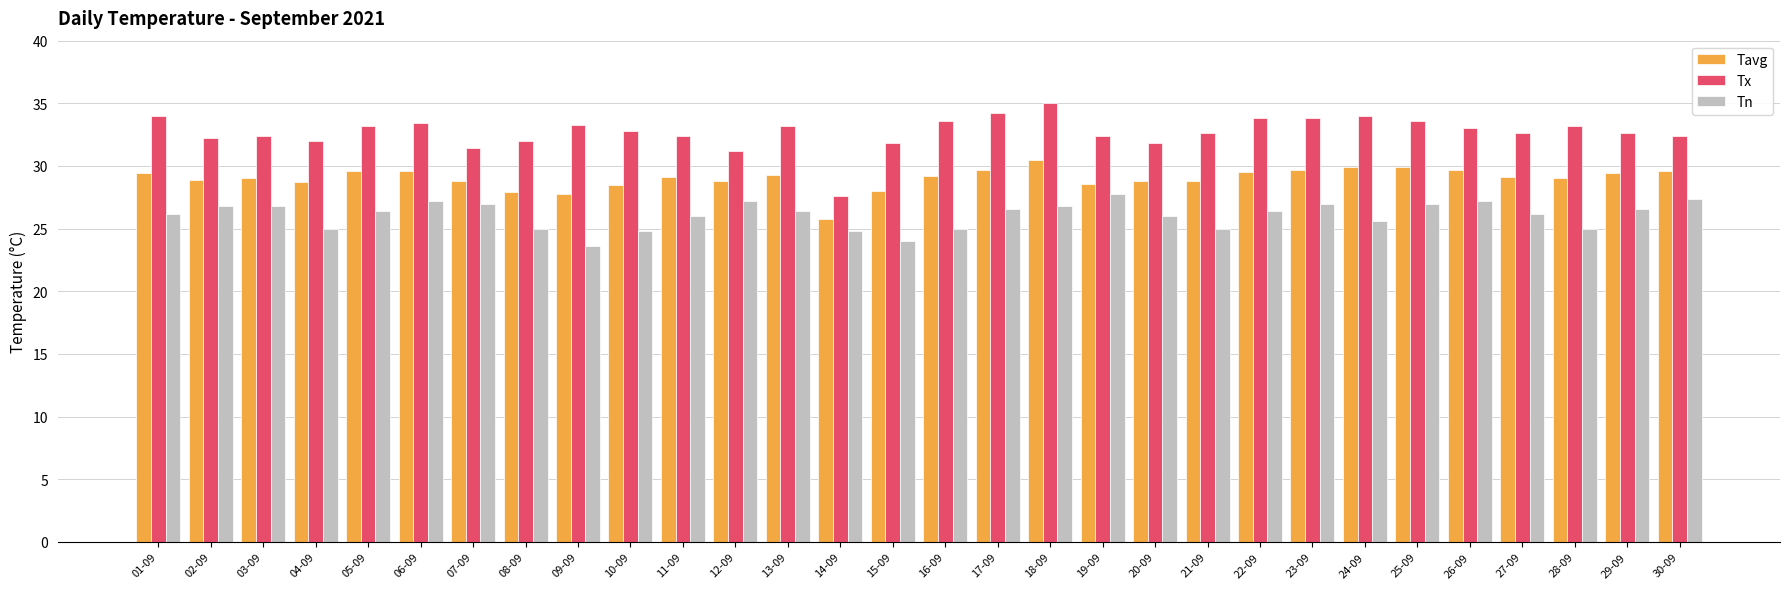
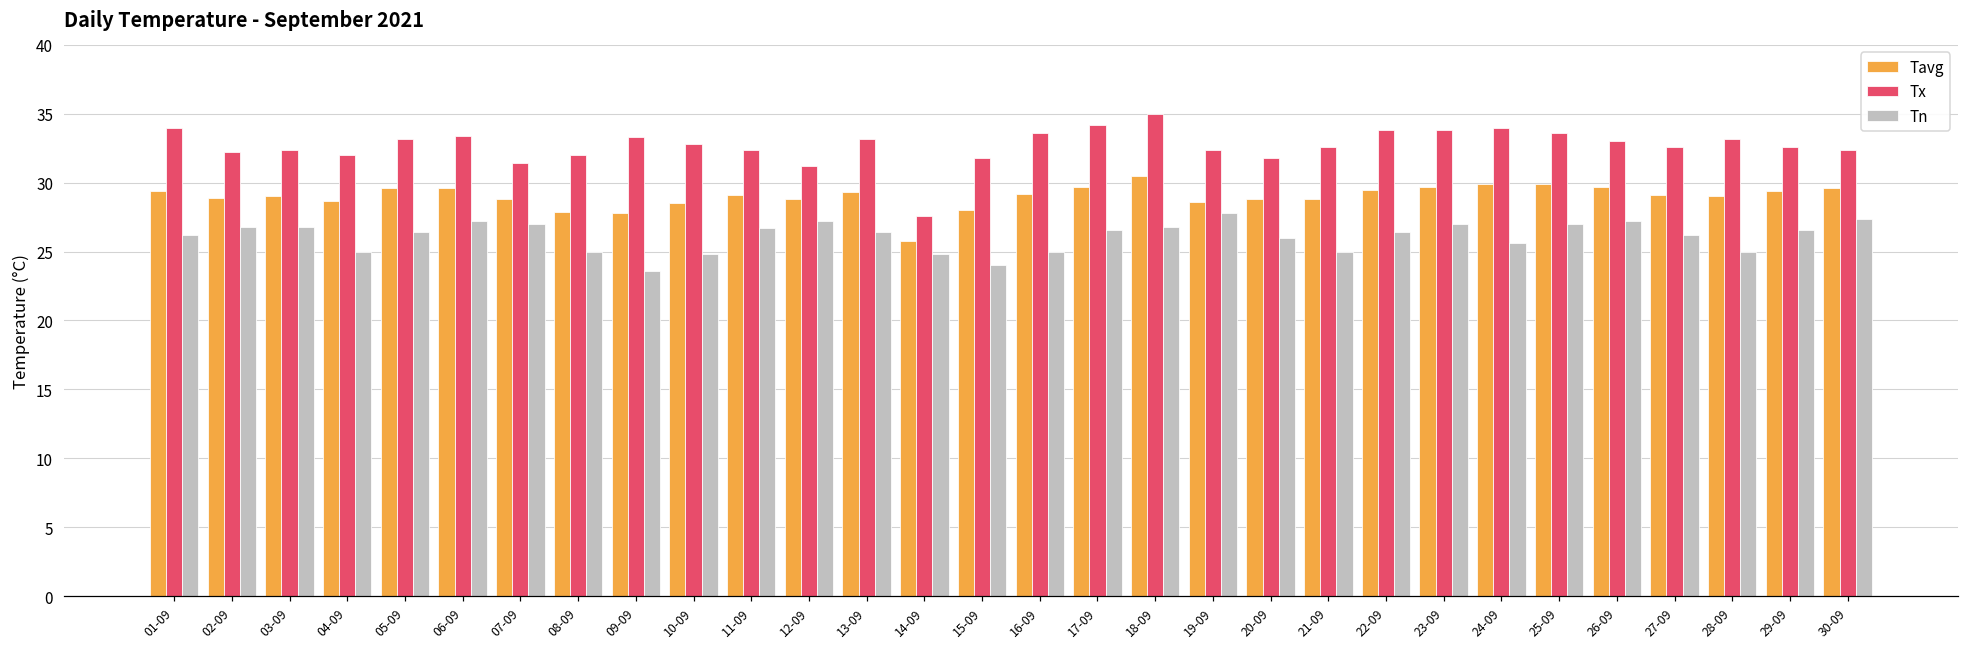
Tn, 11-09: 26.0 -> 26.7
